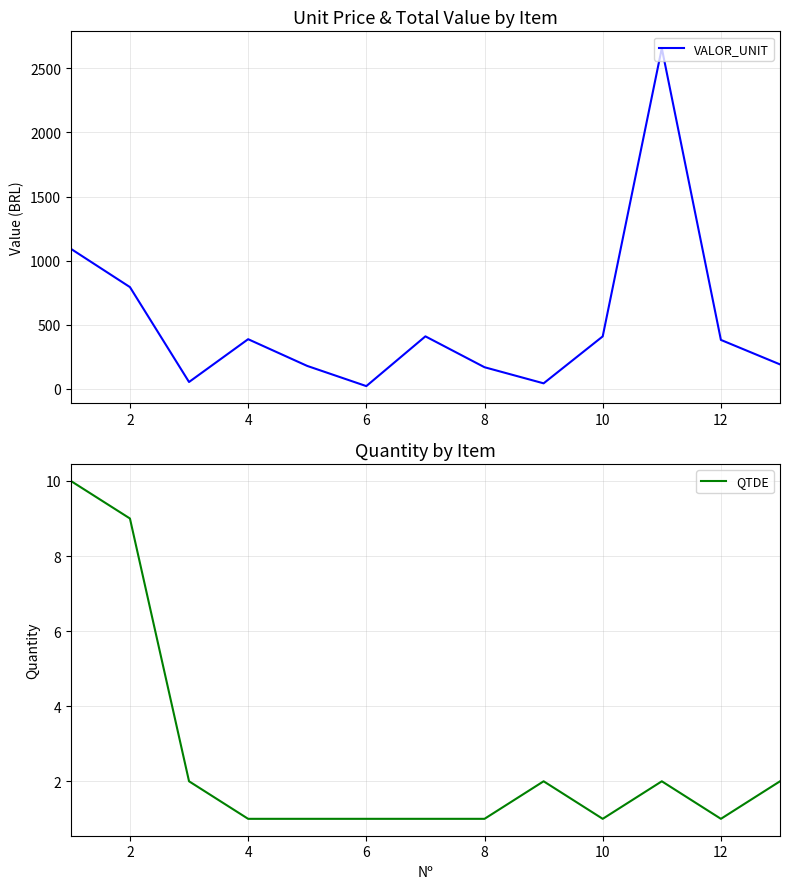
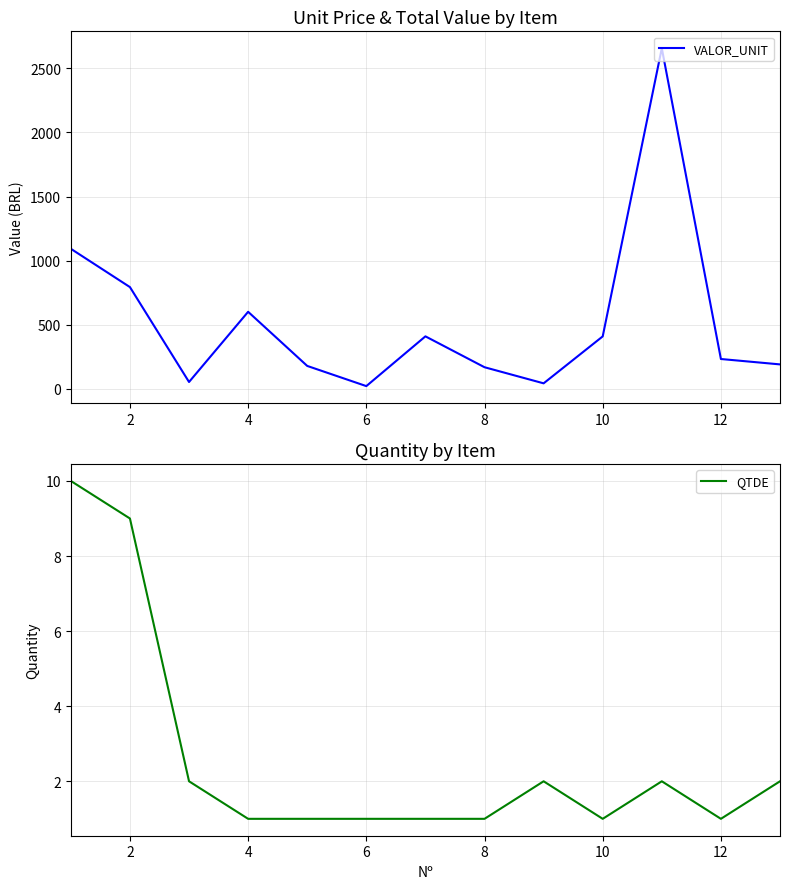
Unit Price & Total Value by Item, 4: 390 -> 600
Unit Price & Total Value by Item, 12: 380 -> 230
